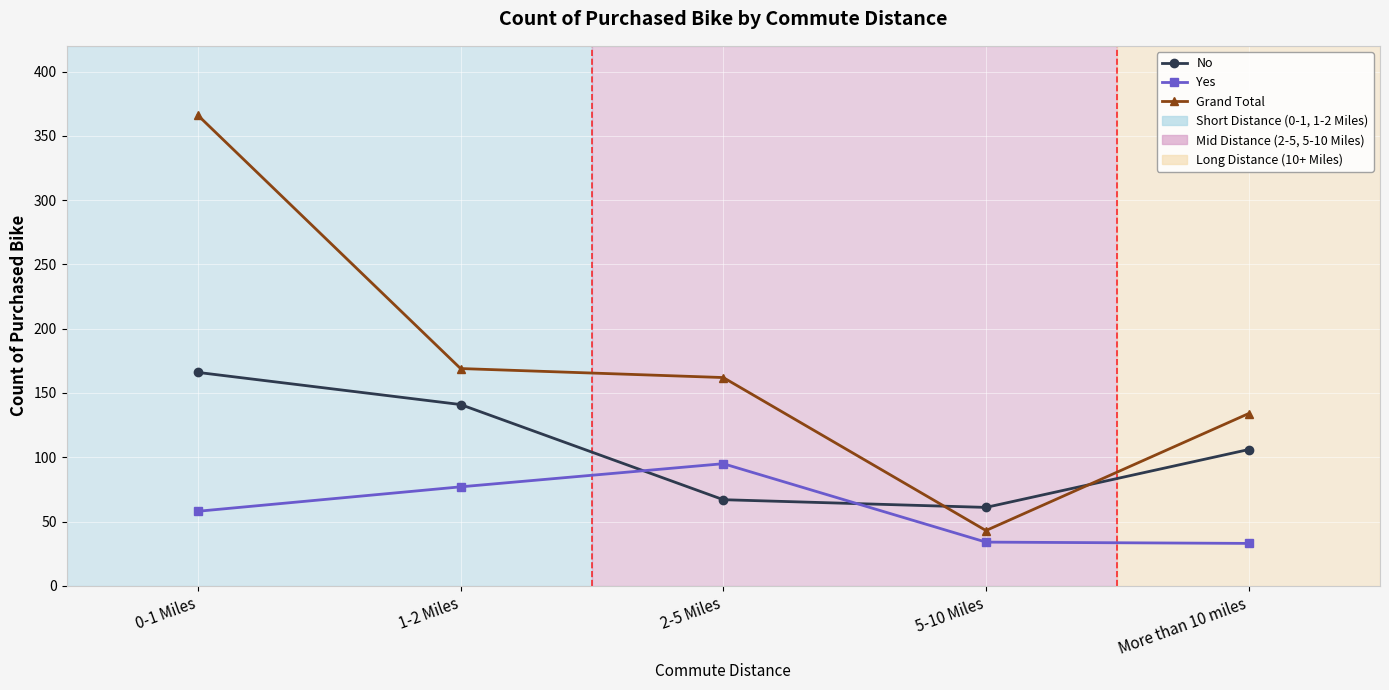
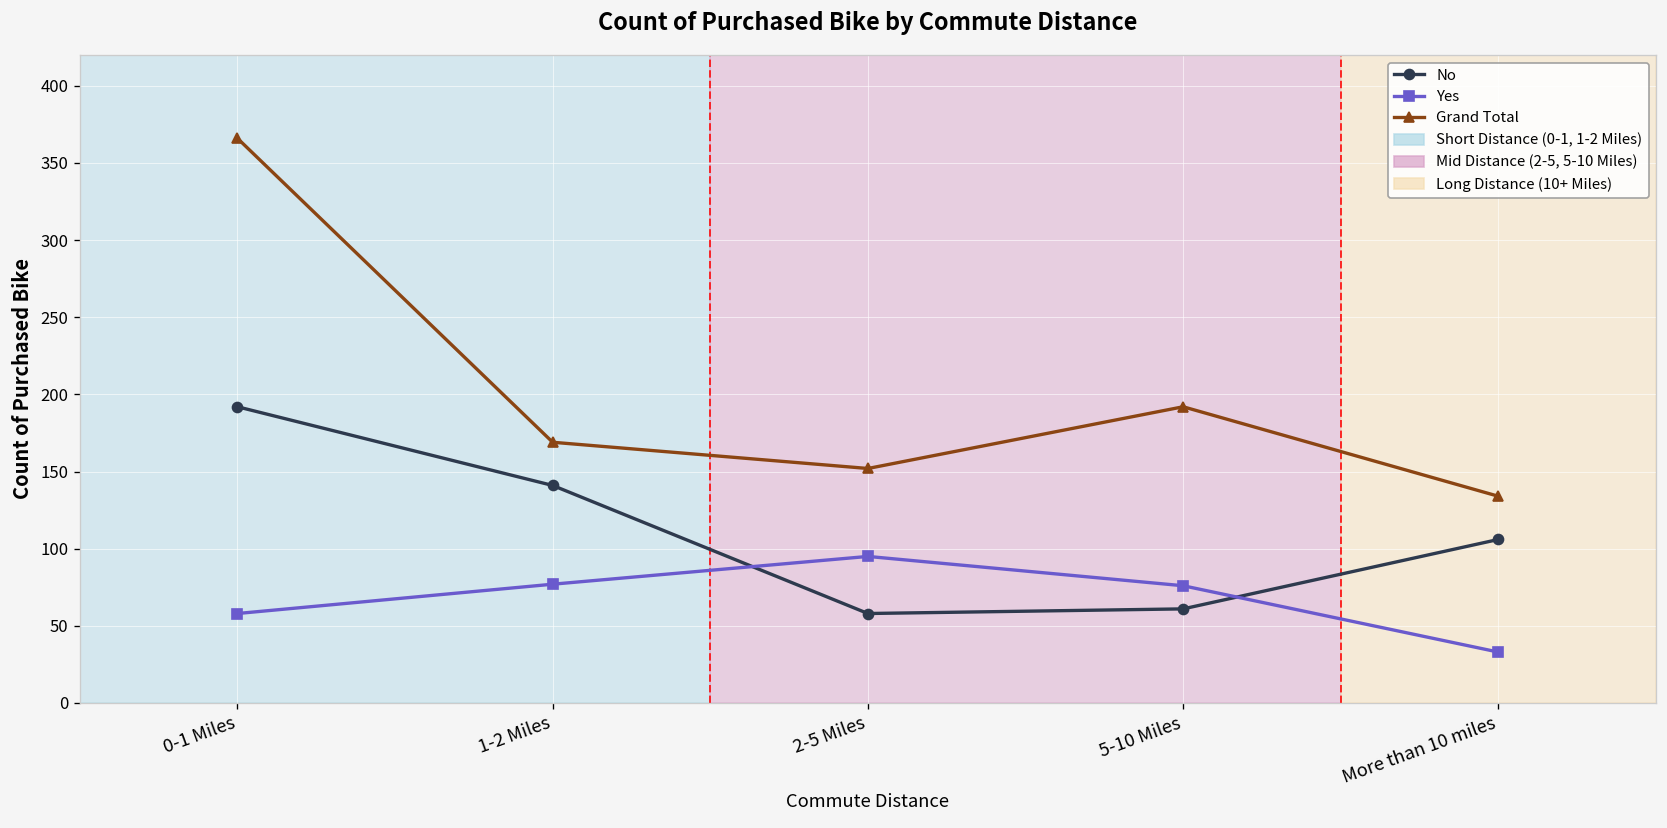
No, 0-1 Miles: 166 -> 192
No, 2-5 Miles: 67 -> 58
Grand Total, 2-5 Miles: 162 -> 152
Yes, 5-10 Miles: 34 -> 76
Grand Total, 5-10 Miles: 43 -> 192
